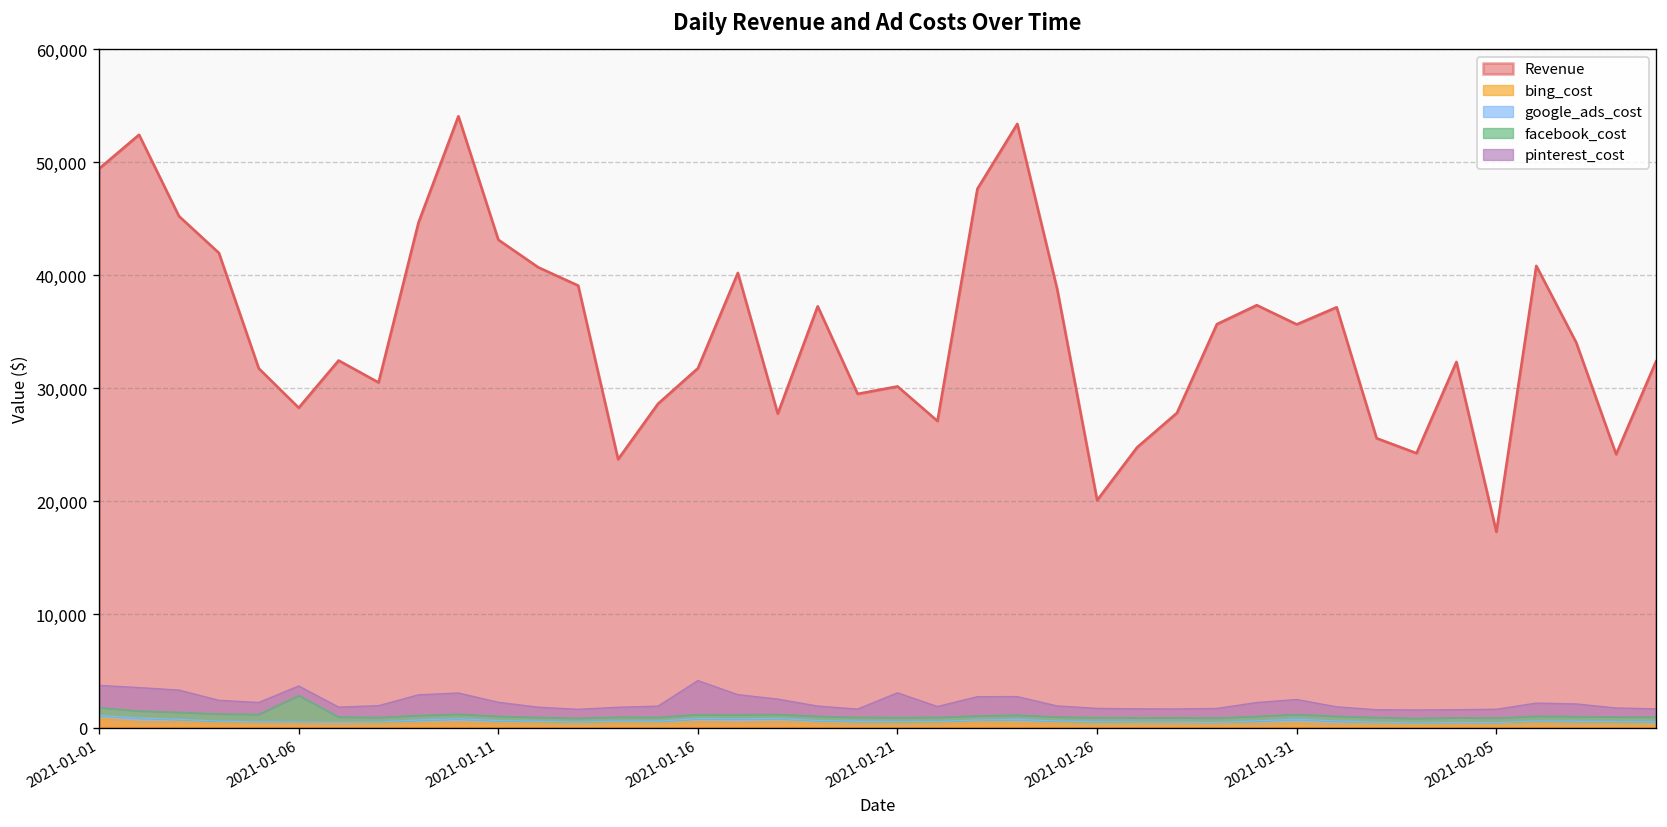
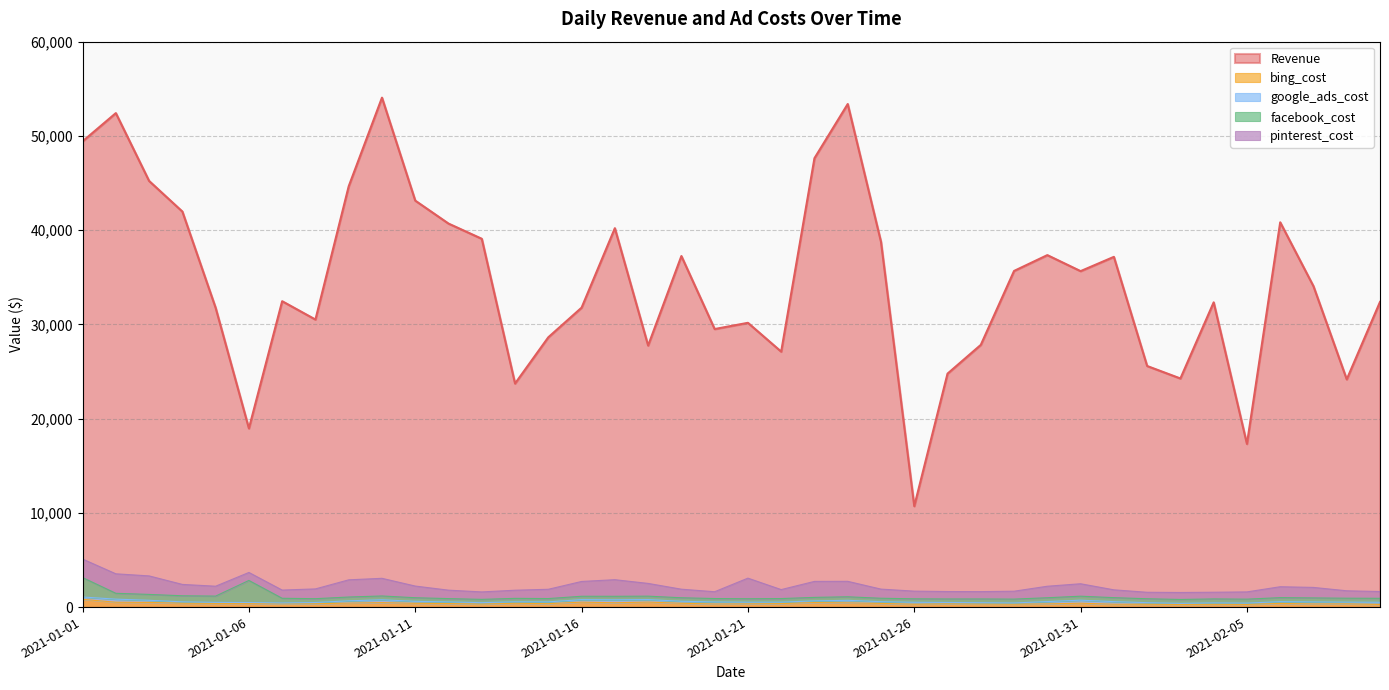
facebook_cost, 2021-01-01: 1,000 -> 2,000
Revenue, 2021-01-06: 28,000 -> 19,000
pinterest_cost, 2021-01-16: 3,000 -> 2,000
Revenue, 2021-01-26: 20,000 -> 11,000
